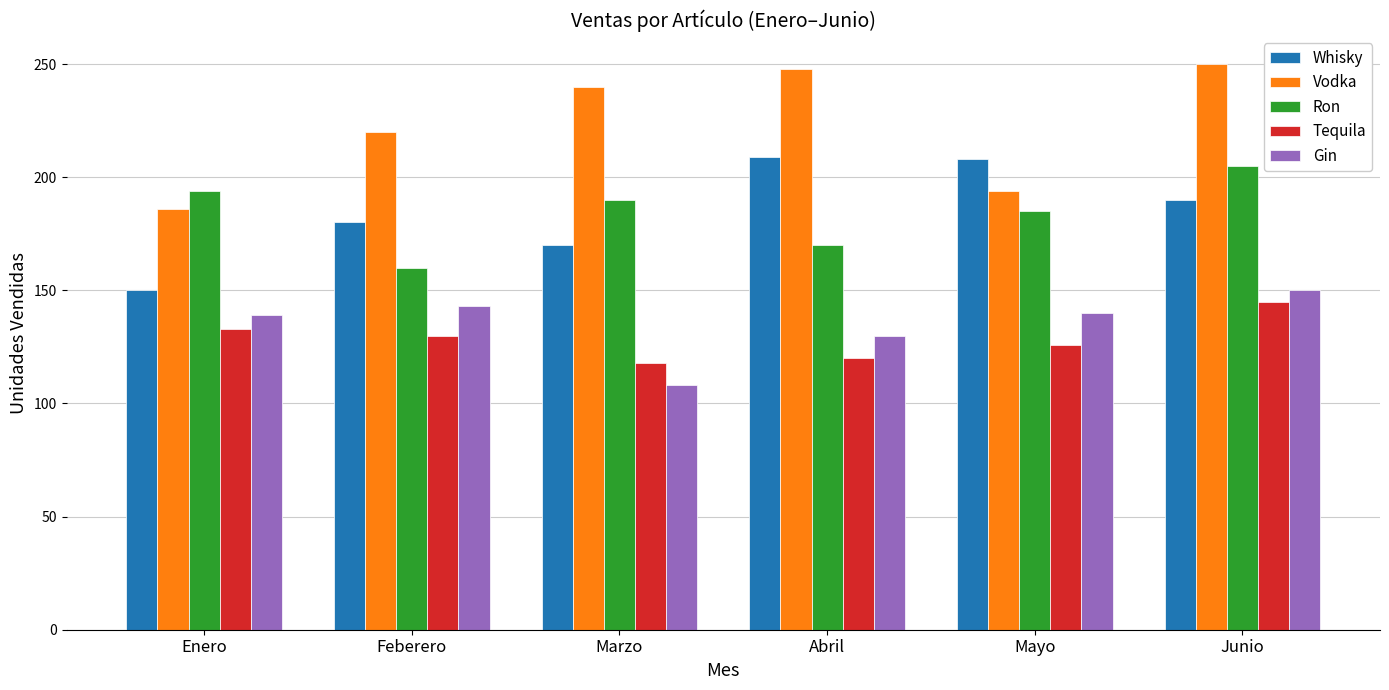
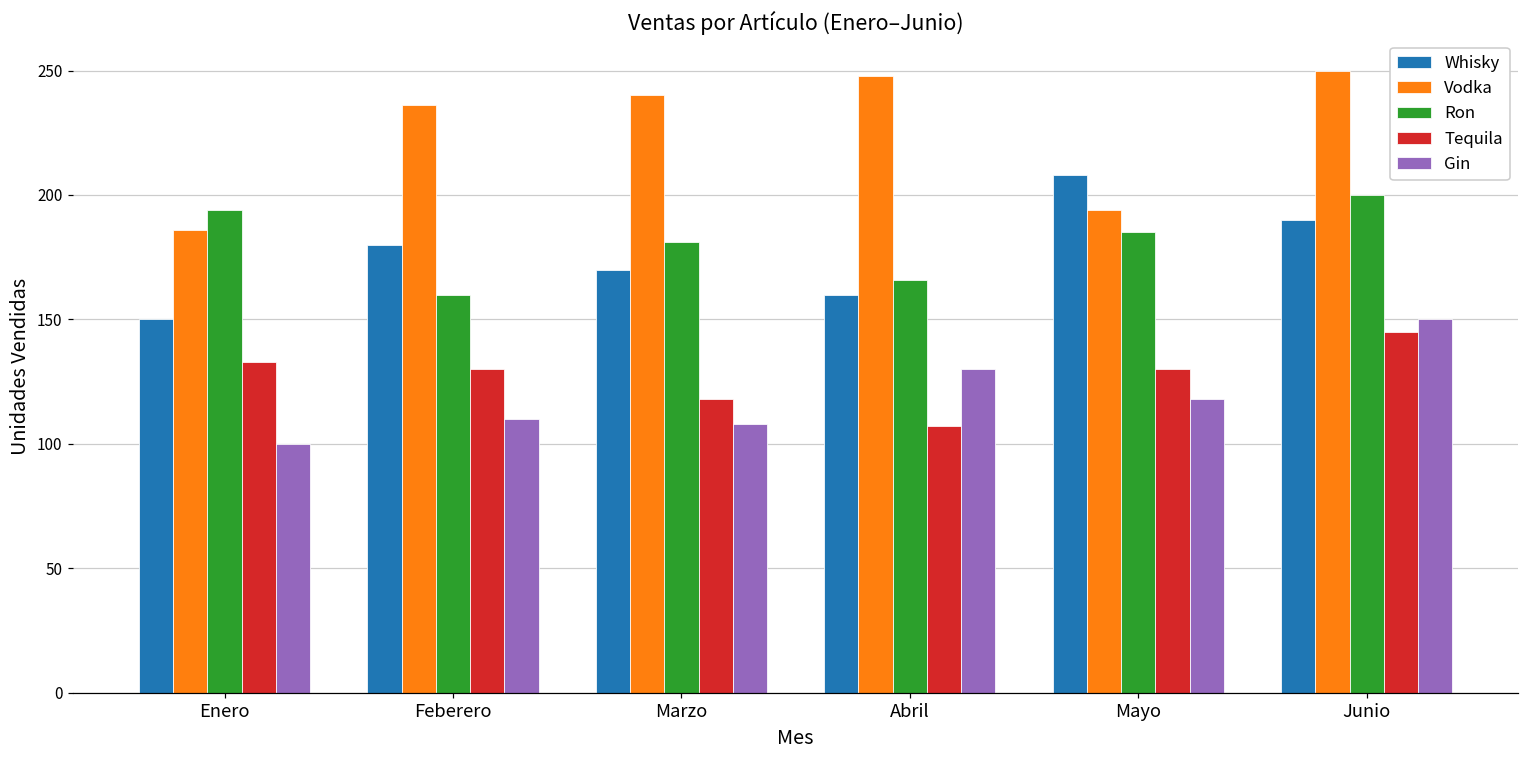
Gin, Enero: 139 -> 100
Vodka, Feberero: 220 -> 236
Gin, Feberero: 143 -> 110
Ron, Marzo: 190 -> 181
Whisky, Abril: 209 -> 160
Ron, Abril: 170 -> 166
Tequila, Abril: 120 -> 107
Tequila, Mayo: 126 -> 130
Gin, Mayo: 140 -> 118
Ron, Junio: 205 -> 200
